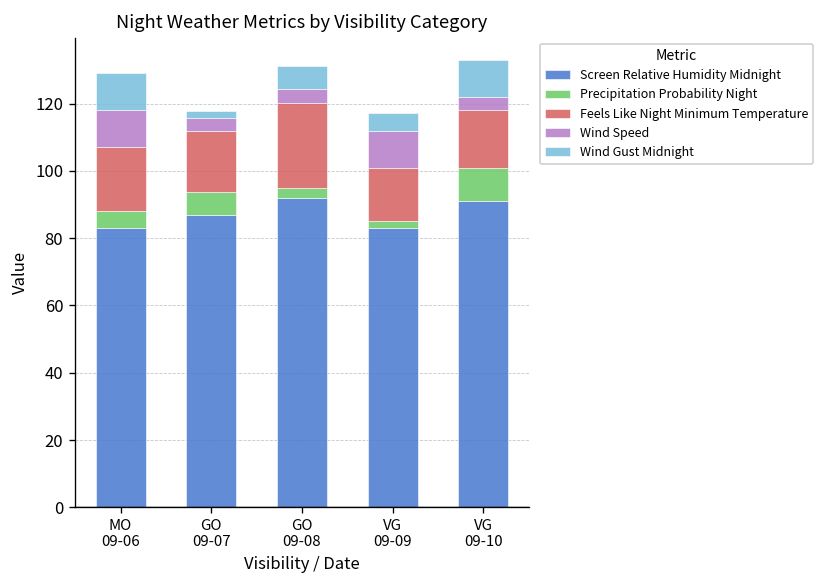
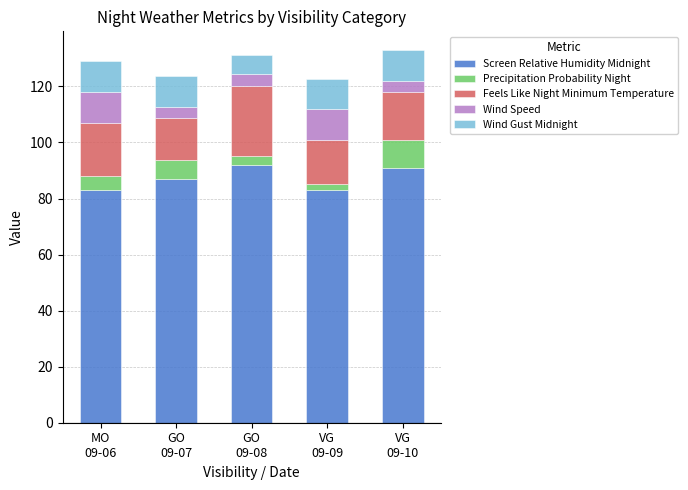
Feels Like Night Minimum Temperature, GO 09-07: 18 -> 15
Wind Gust Midnight, GO 09-07: 2 -> 11
Wind Gust Midnight, VG 09-09: 5 -> 11
